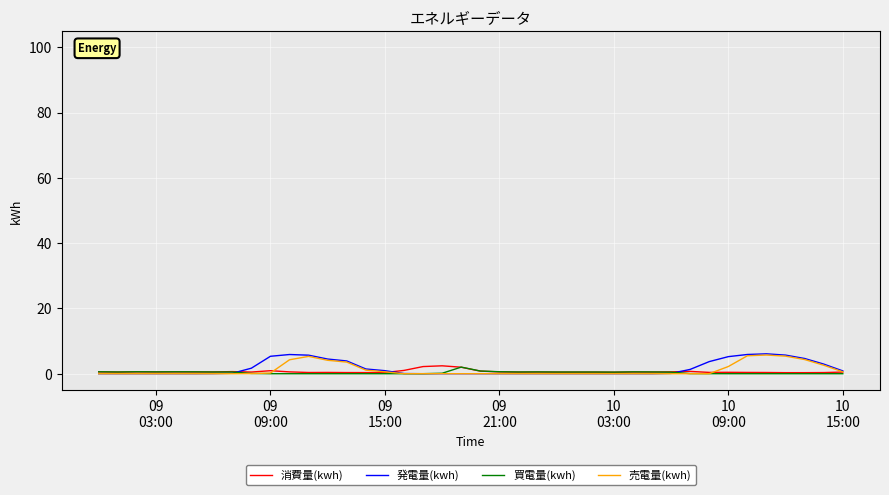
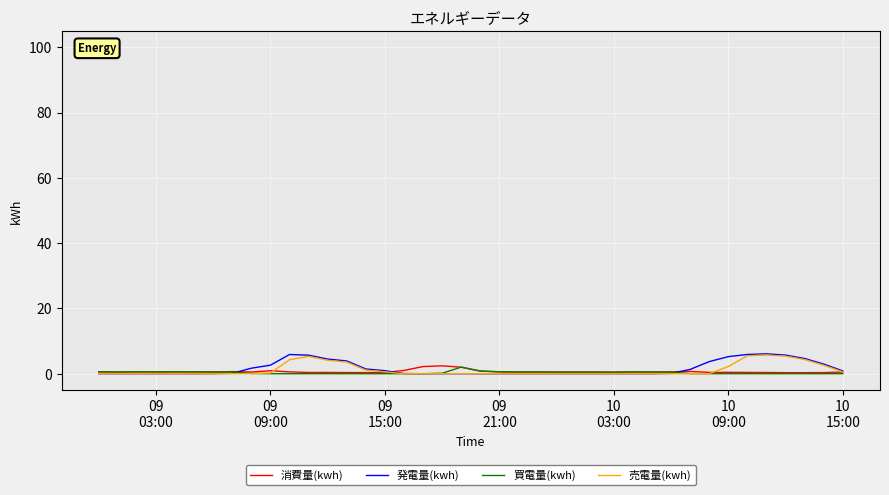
発電量(kwh), 09 09:00: 5 -> 3
